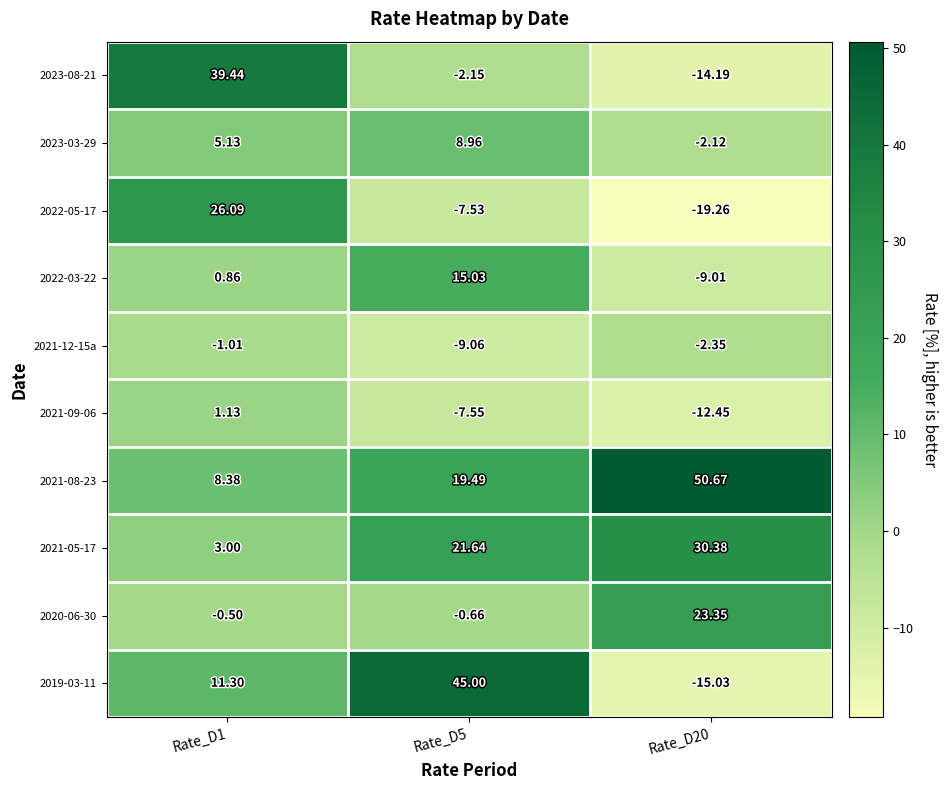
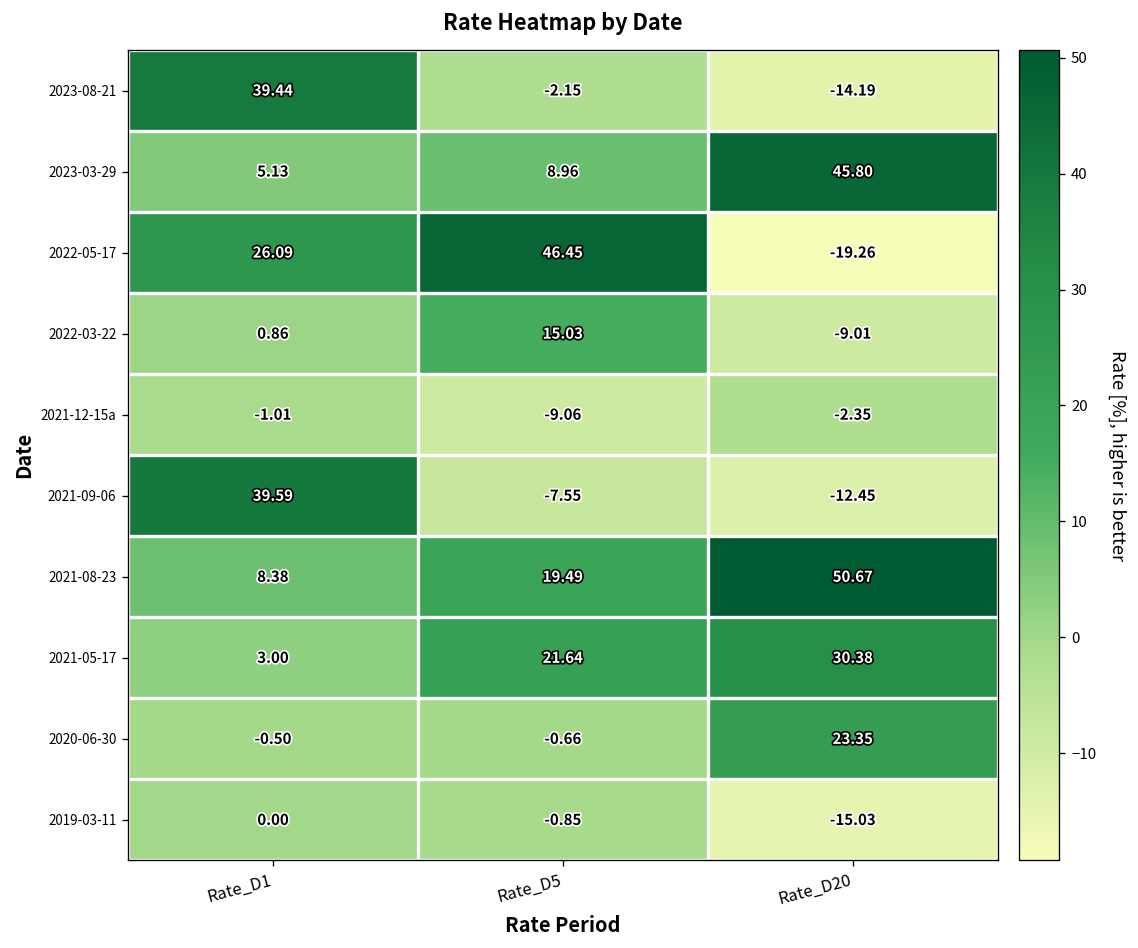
2023-03-29, Rate_D20: -2.12 -> 45.80
2022-05-17, Rate_D5: -7.53 -> 46.45
2021-09-06, Rate_D1: 1.13 -> 39.59
2019-03-11, Rate_D1: 11.30 -> 0.00
2019-03-11, Rate_D5: 45.00 -> -0.85
